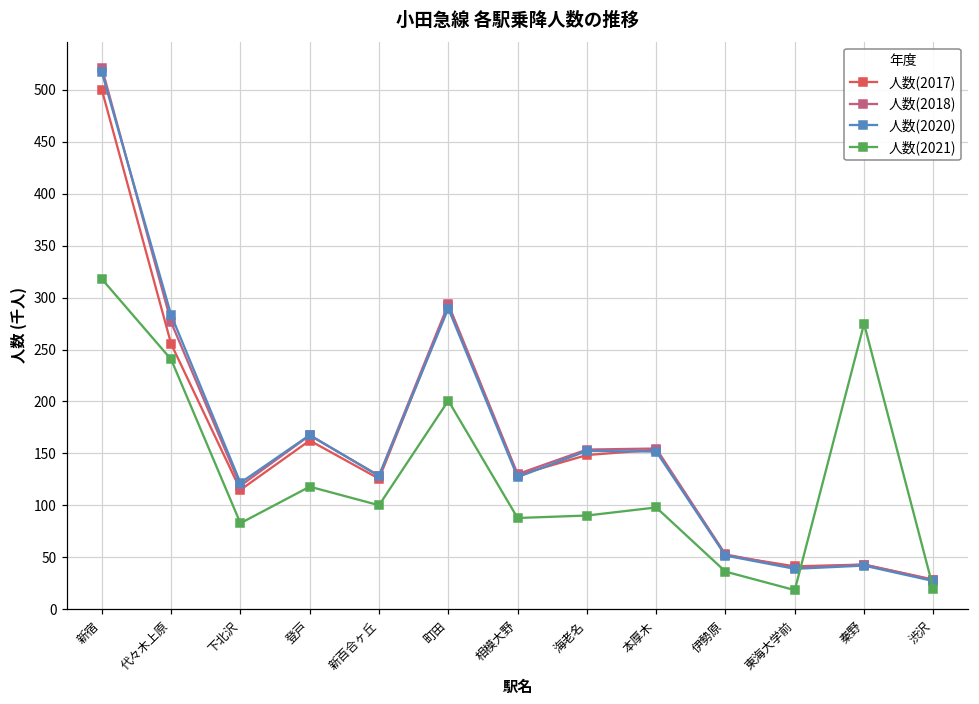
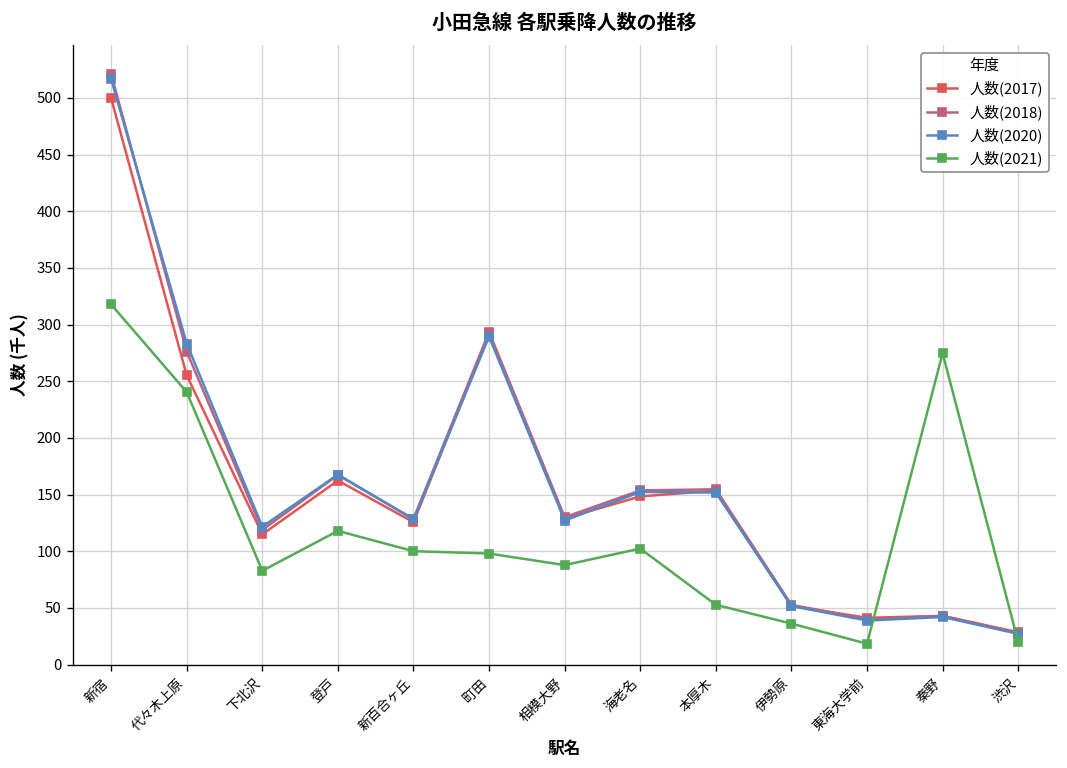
人数(2021), 町田: 200 -> 100
人数(2021), 海老名: 90 -> 100
人数(2021), 本厚木: 100 -> 50
